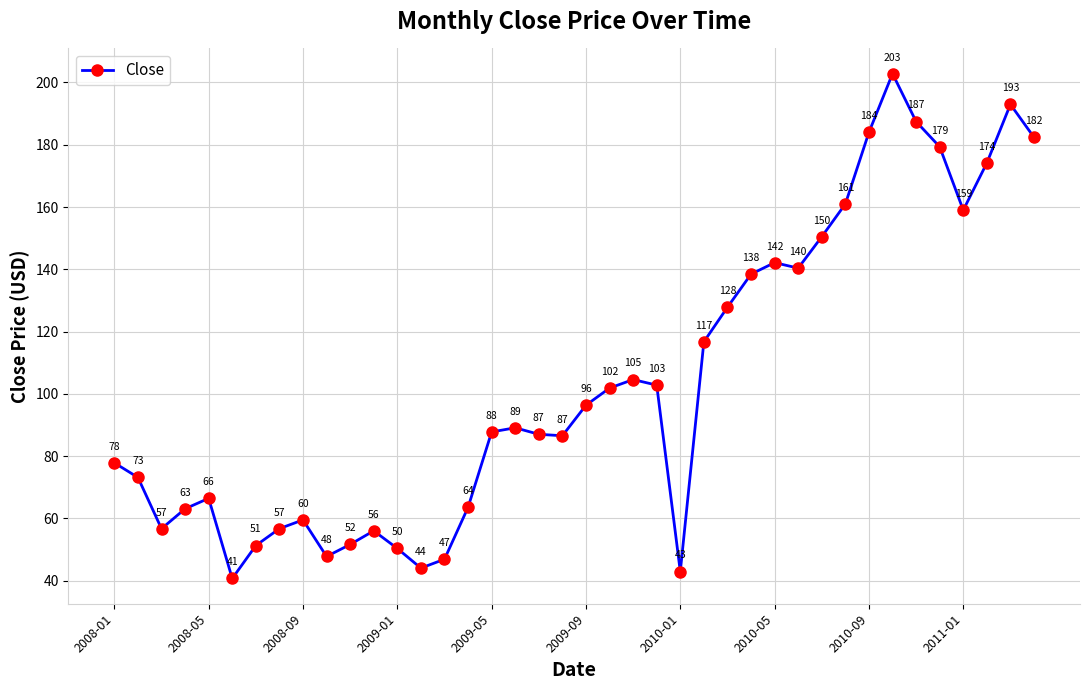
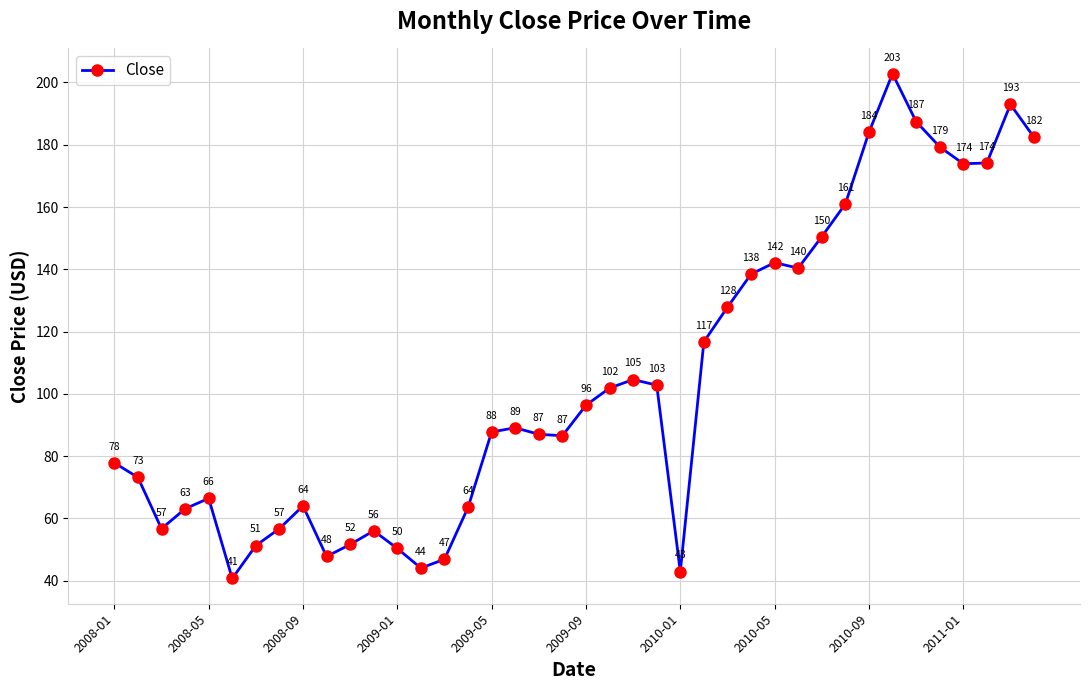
2008-09: 60 -> 64
2011-01: 159 -> 174
